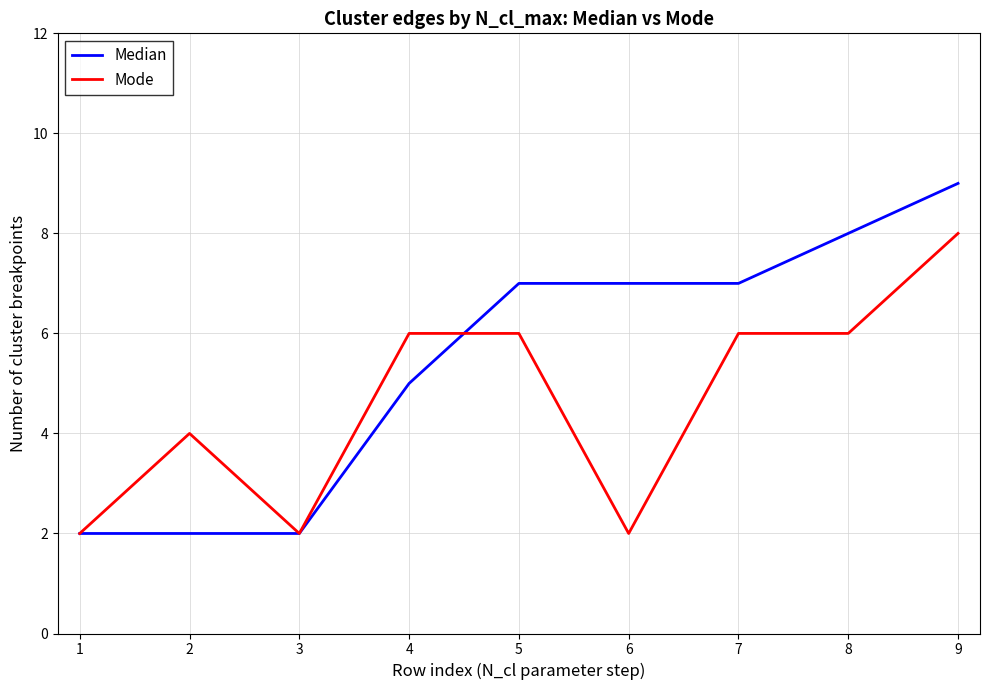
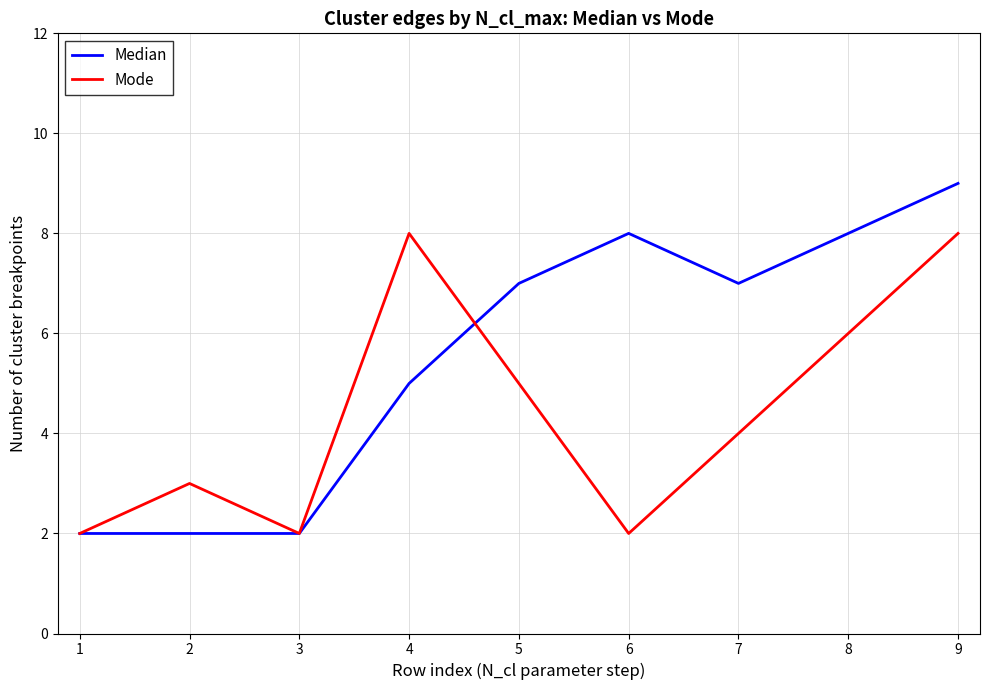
Mode, 2: 4 -> 3
Mode, 4: 6 -> 8
Mode, 5: 6 -> 5
Median, 6: 7 -> 8
Mode, 7: 6 -> 4
